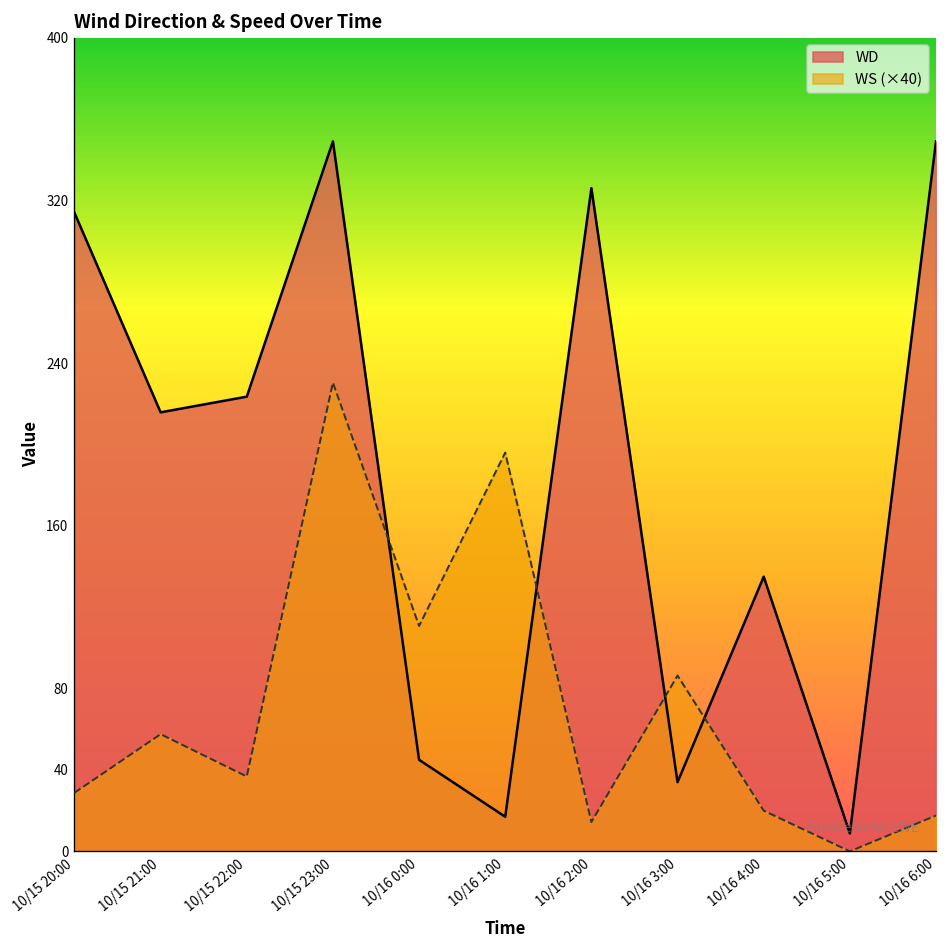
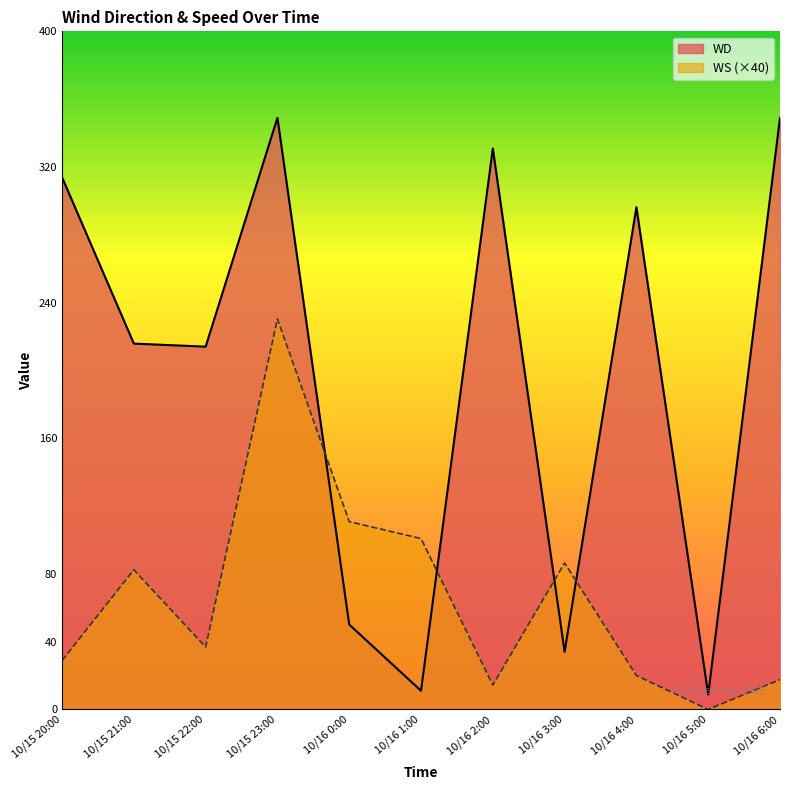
WS (×40), 10/15 21:00: 58 -> 82
WD, 10/15 22:00: 224 -> 214
WD, 10/16 0:00: 45 -> 50
WD, 10/16 1:00: 17 -> 11
WS (×40), 10/16 1:00: 196 -> 101
WD, 10/16 2:00: 326 -> 331
WD, 10/16 4:00: 135 -> 296
